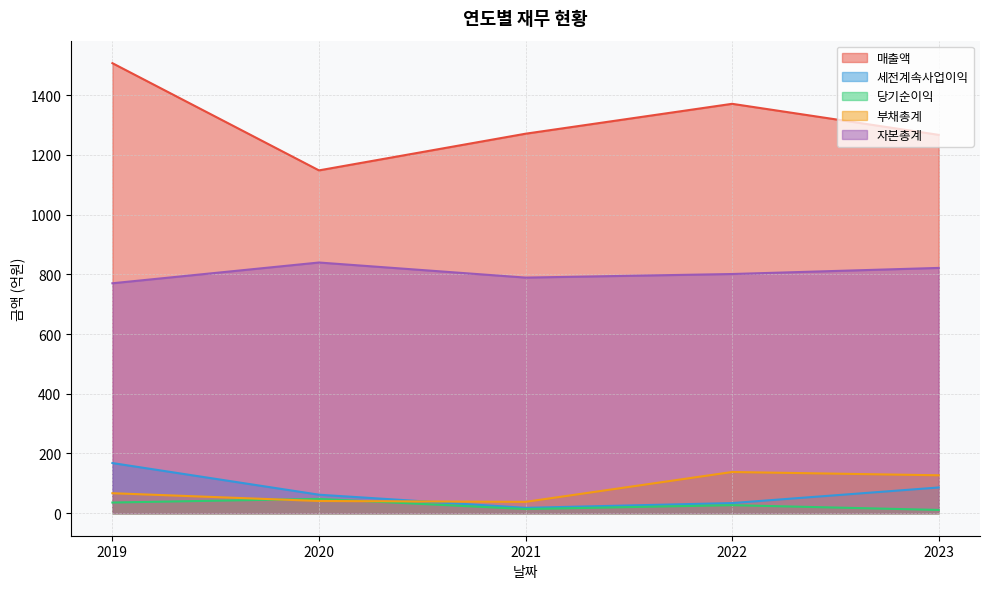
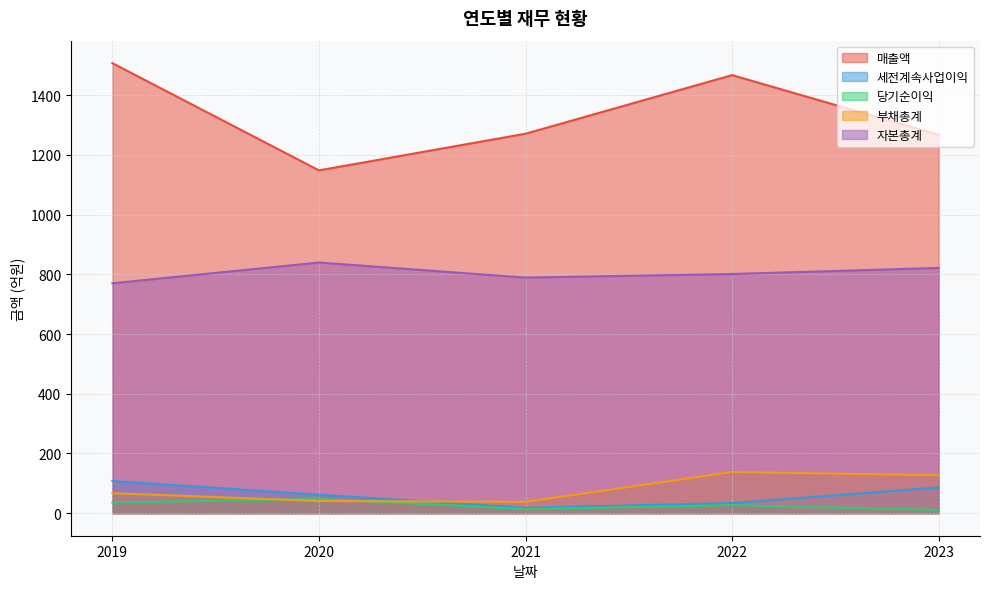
세전계속사업이익, 2019: 170 -> 110
매출액, 2022: 1370 -> 1470
